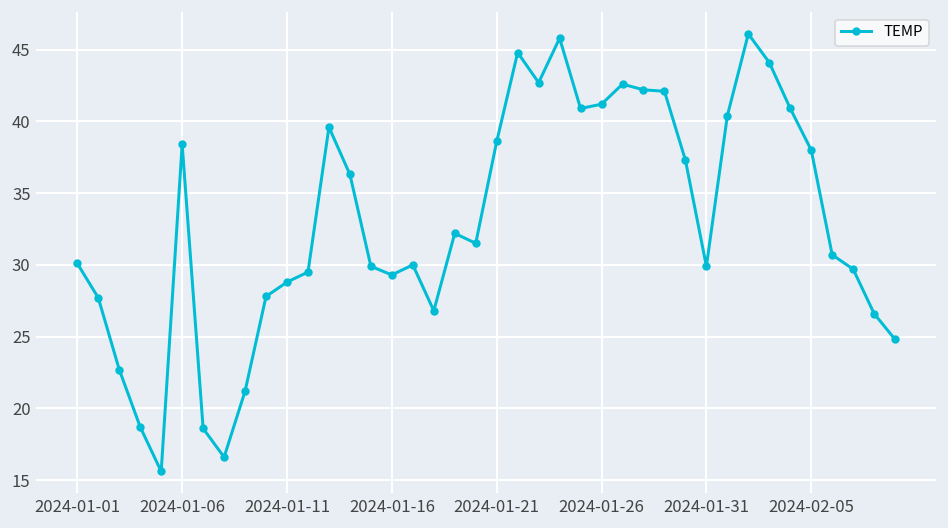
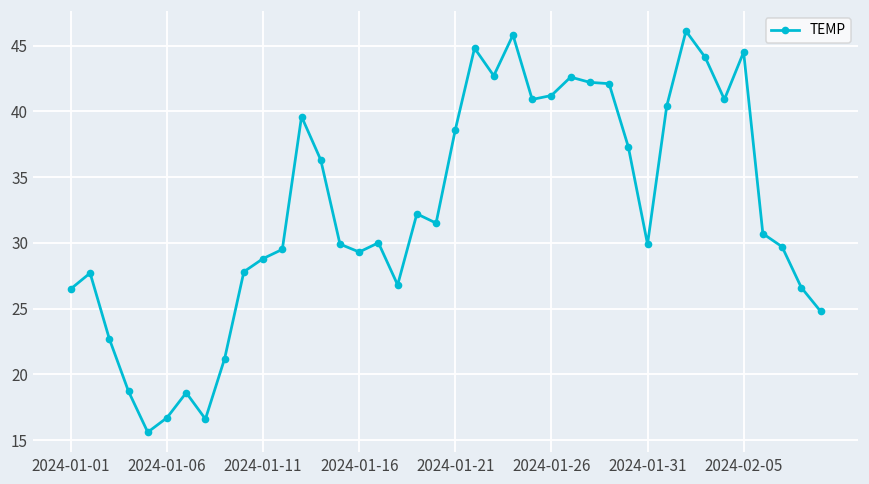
2024-01-01: 30.1 -> 26.5
2024-01-06: 38.4 -> 16.7
2024-02-05: 38.0 -> 44.5
